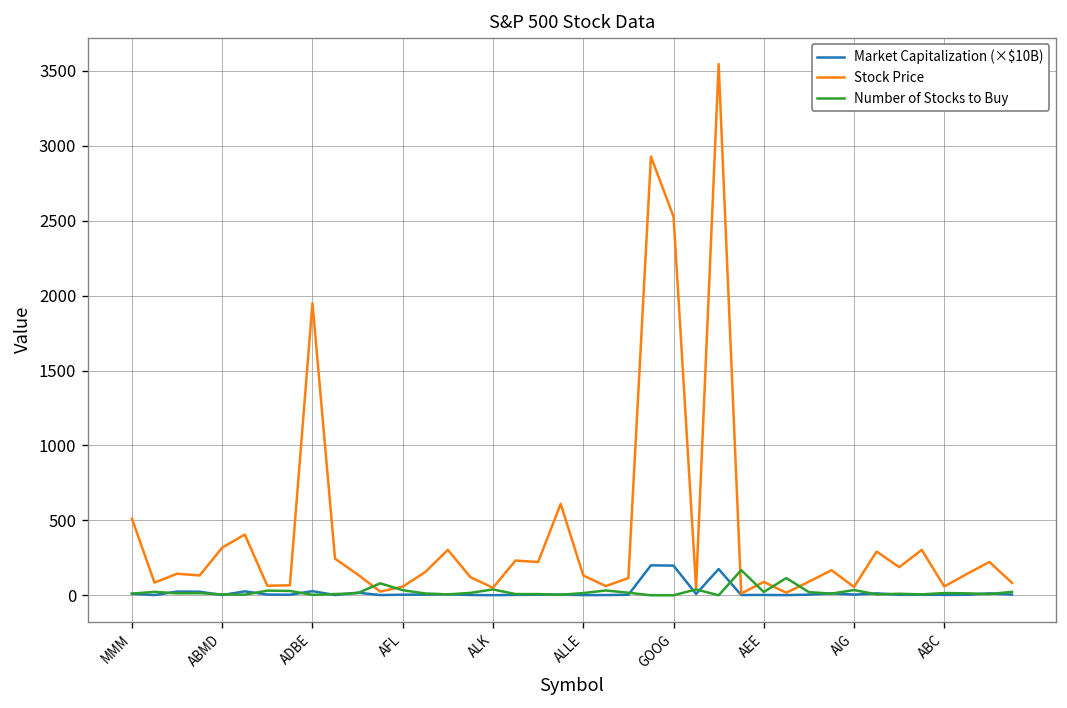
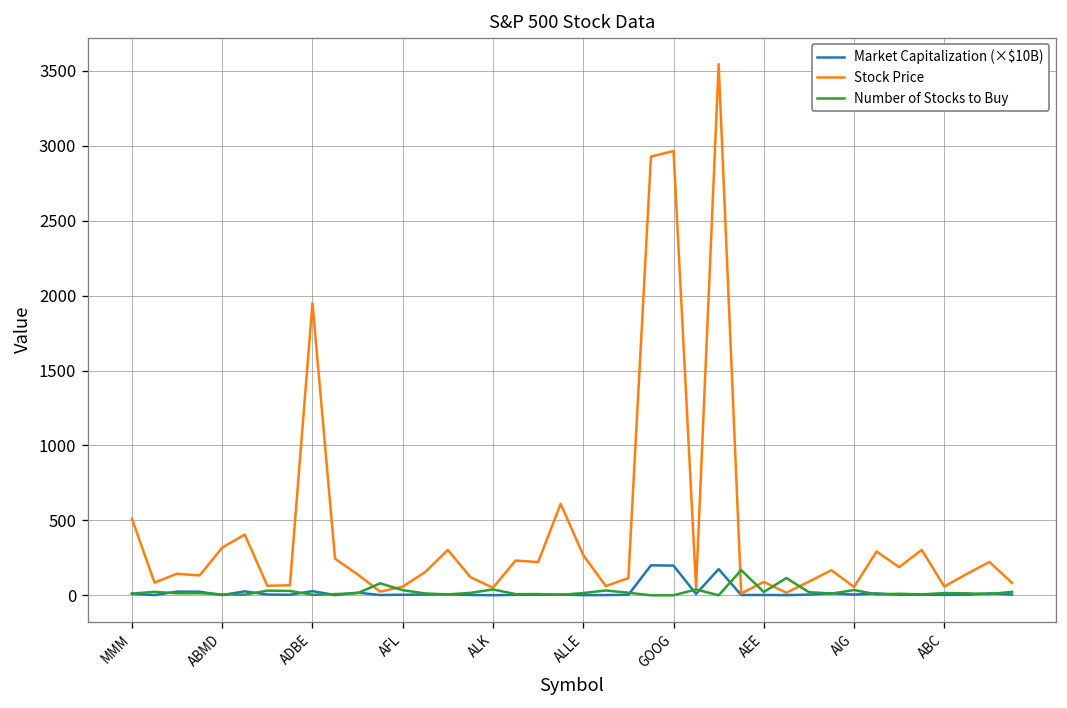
Stock Price, ALLE: 130 -> 270
Stock Price, GOOG: 2530 -> 2970
